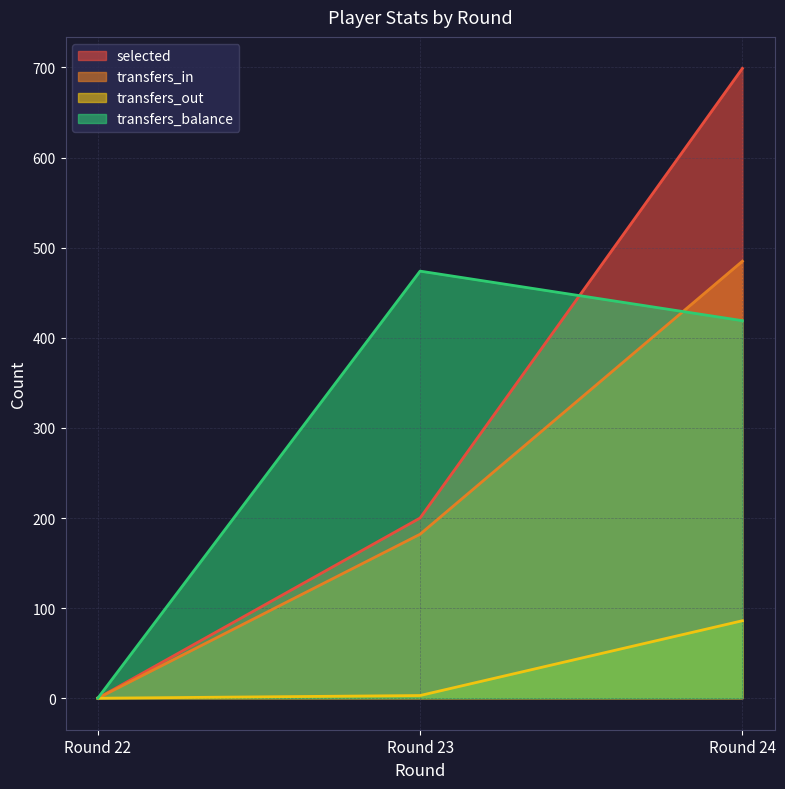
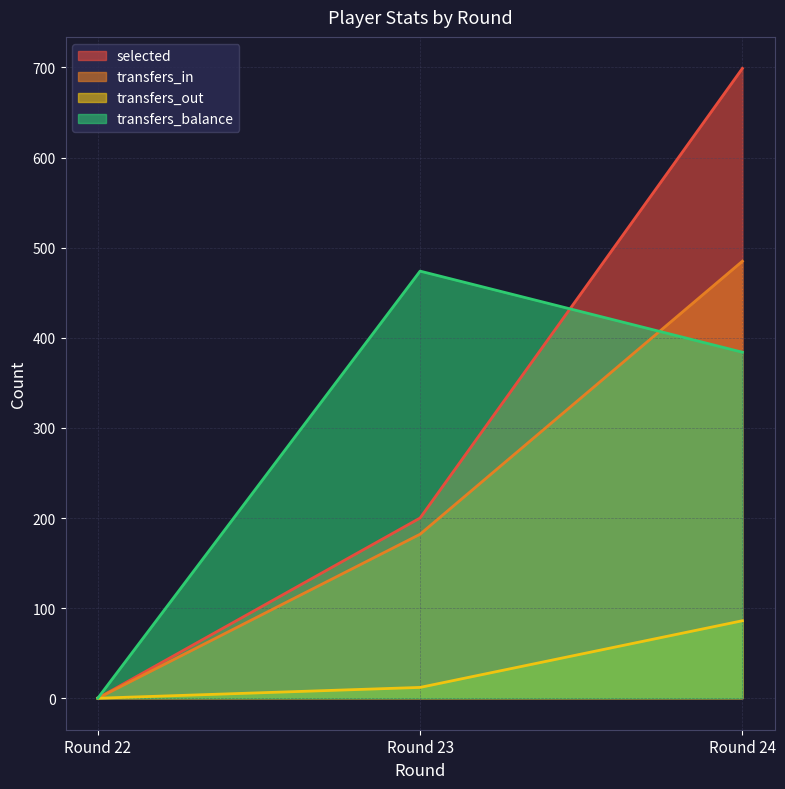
transfers_out, Round 23: 0 -> 10
transfers_balance, Round 24: 420 -> 380
